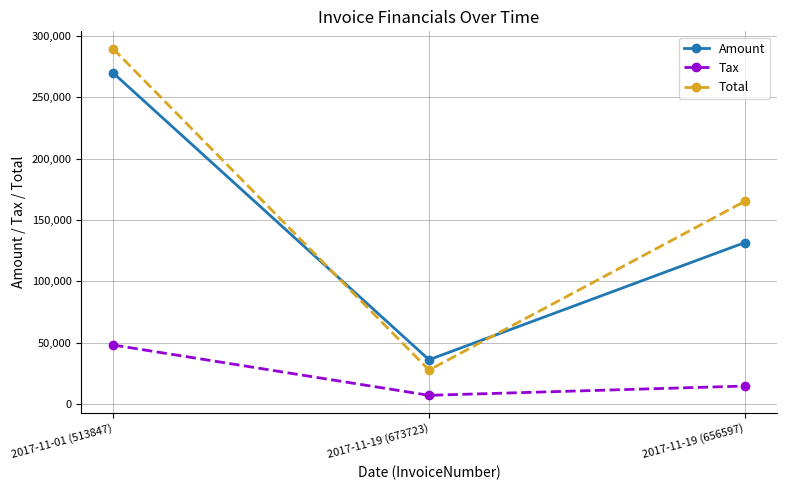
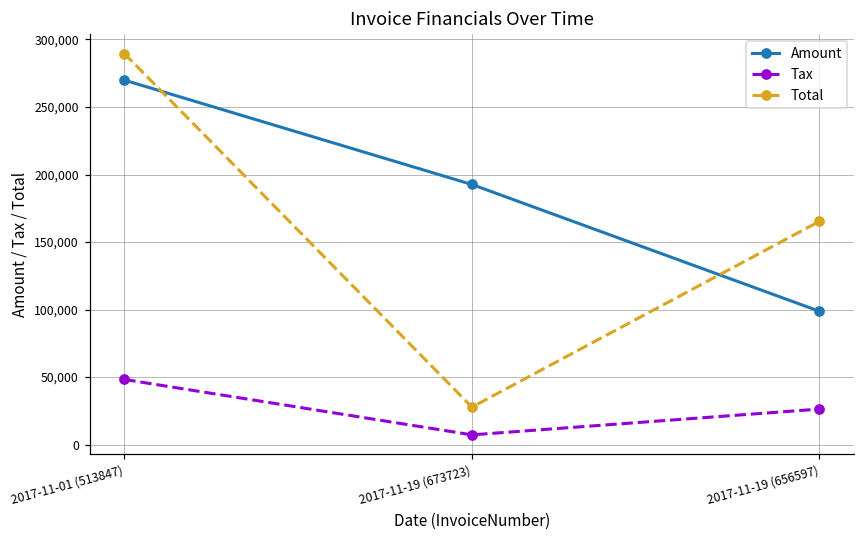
Amount, 2017-11-19 (673723): 36,000 -> 193,000
Amount, 2017-11-19 (656597): 132,000 -> 99,000
Tax, 2017-11-19 (656597): 15,000 -> 26,000
